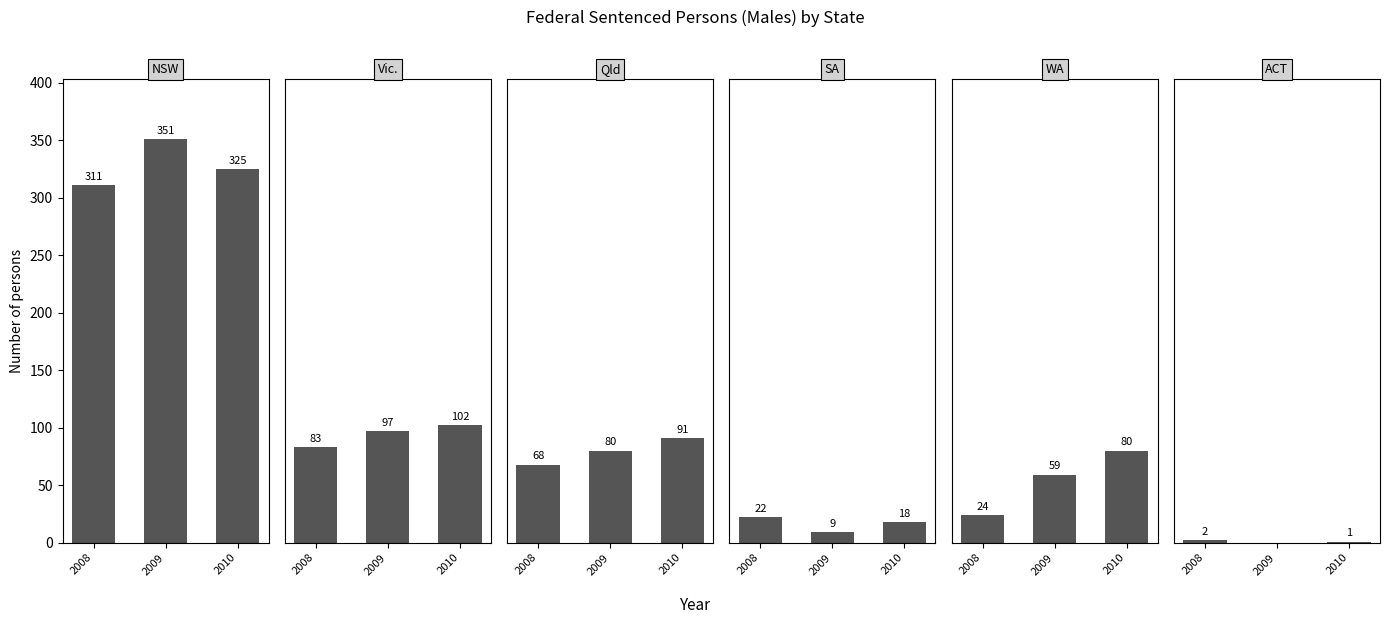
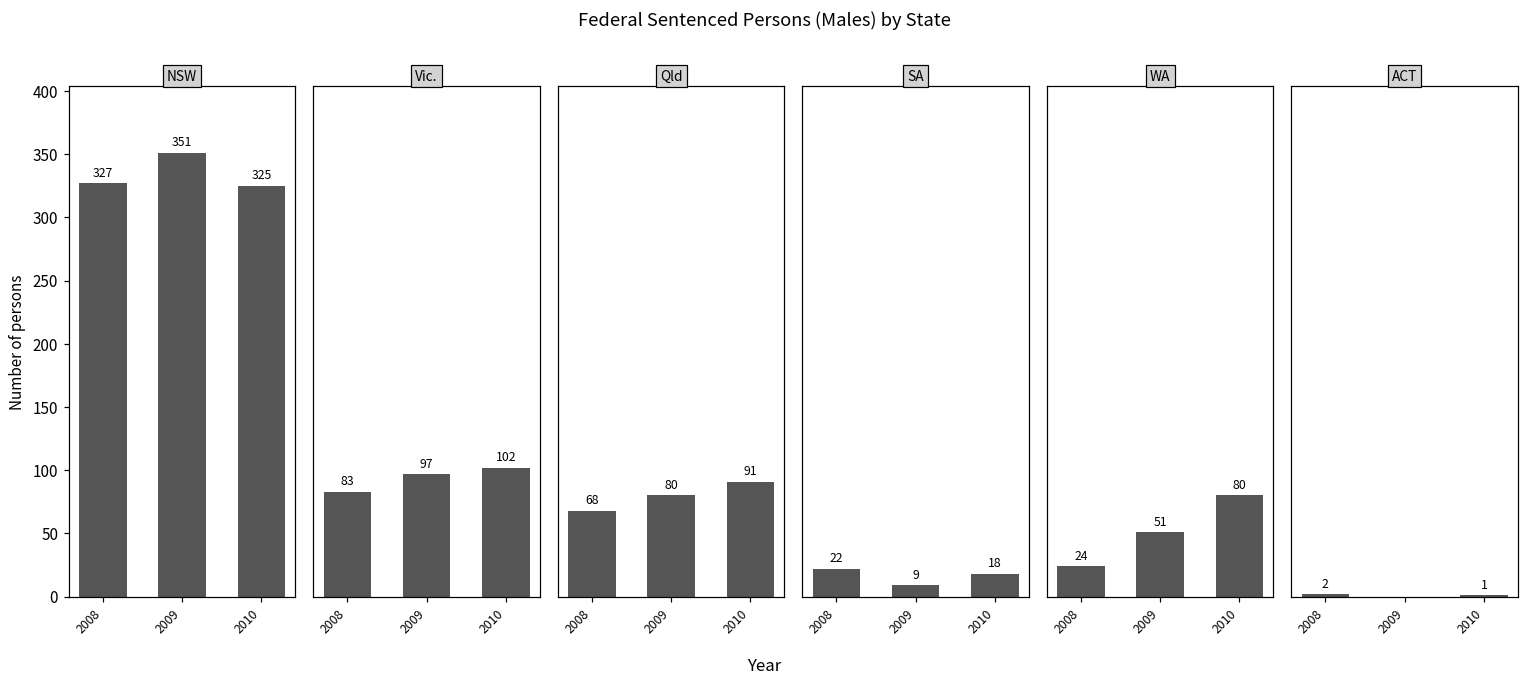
NSW, 2008: 311 -> 327
WA, 2009: 59 -> 51
